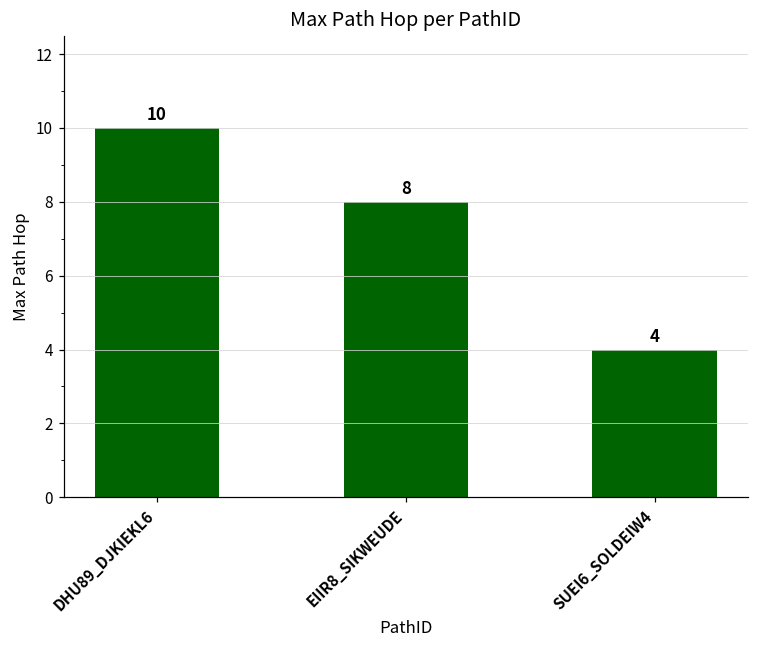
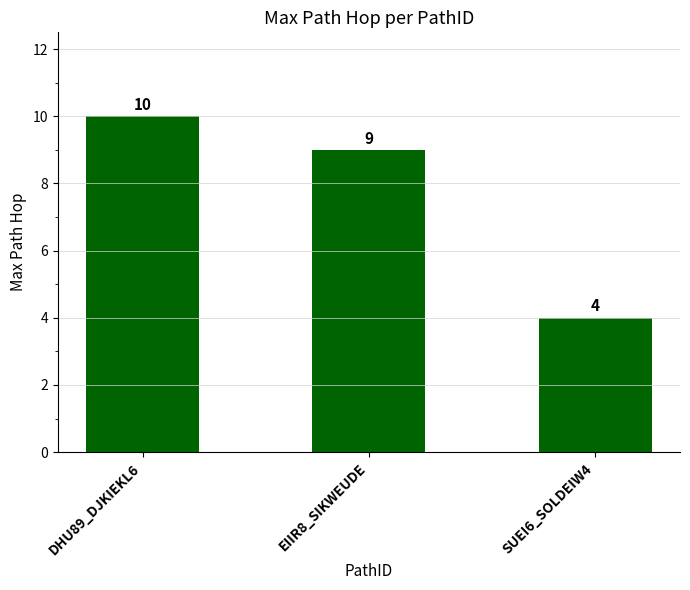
EIIR8_SIKWEUDE: 8 -> 9
